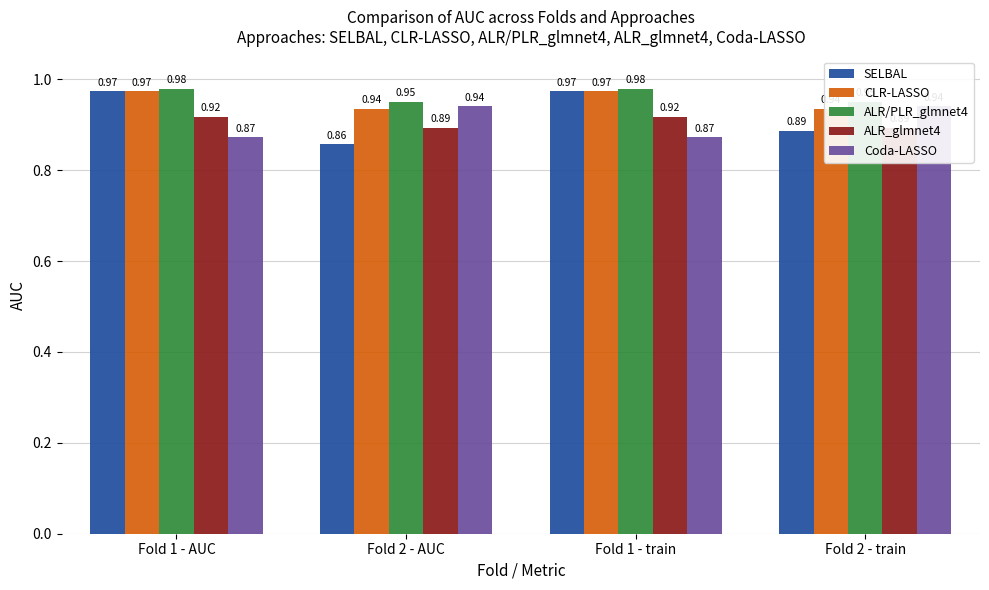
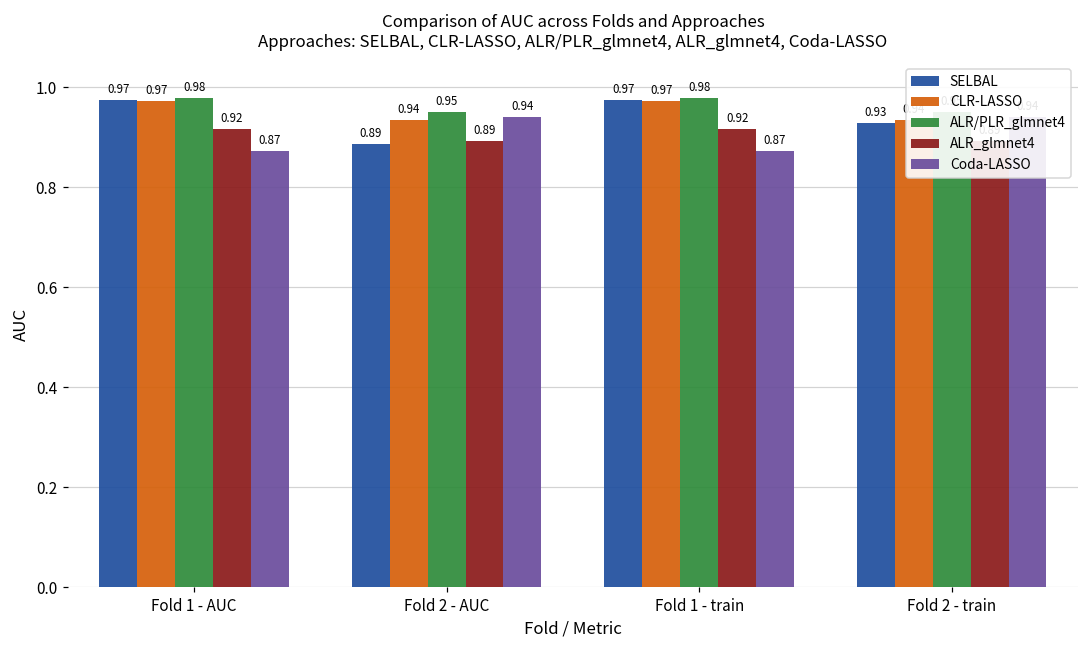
SELBAL, Fold 2 - AUC: 0.86 -> 0.89
SELBAL, Fold 2 - train: 0.89 -> 0.93
